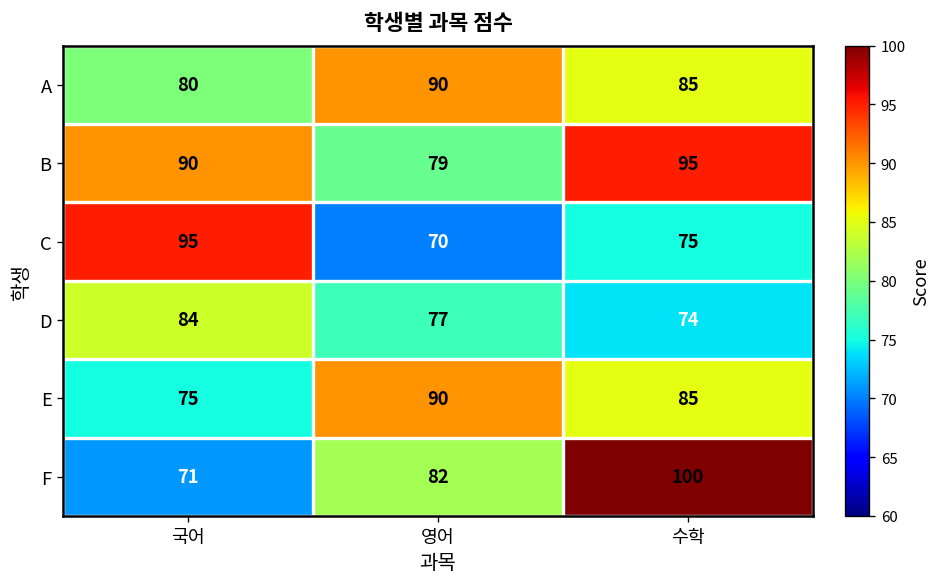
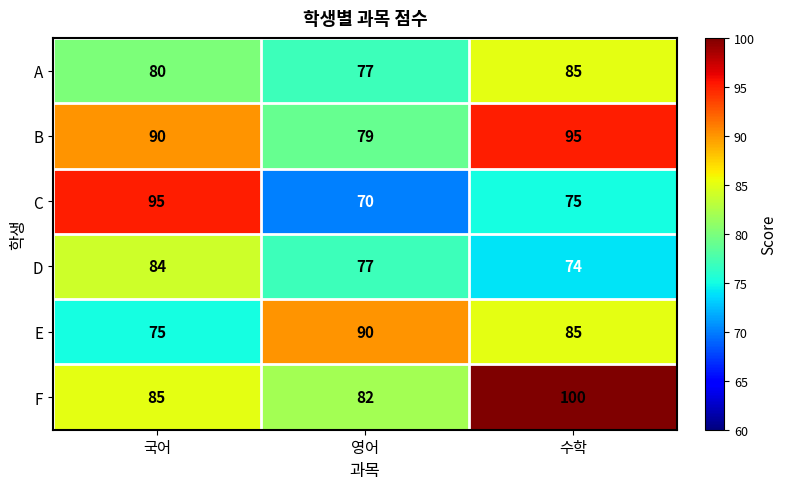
A, 영어: 90 -> 77
F, 국어: 71 -> 85
